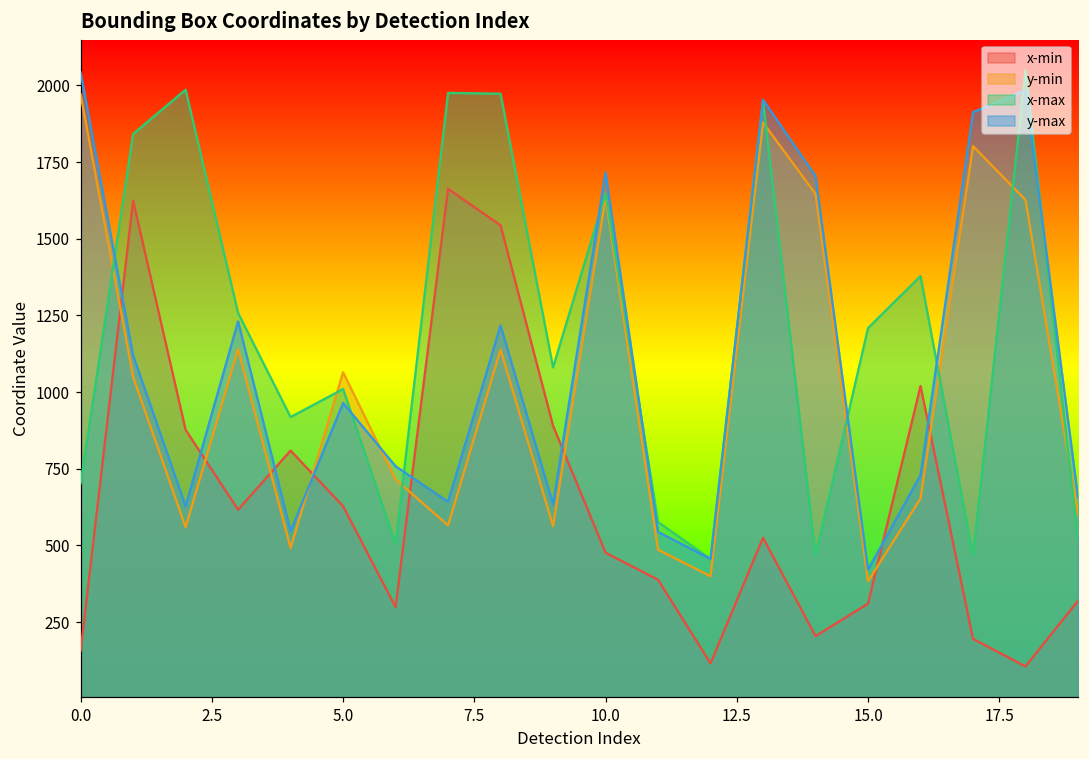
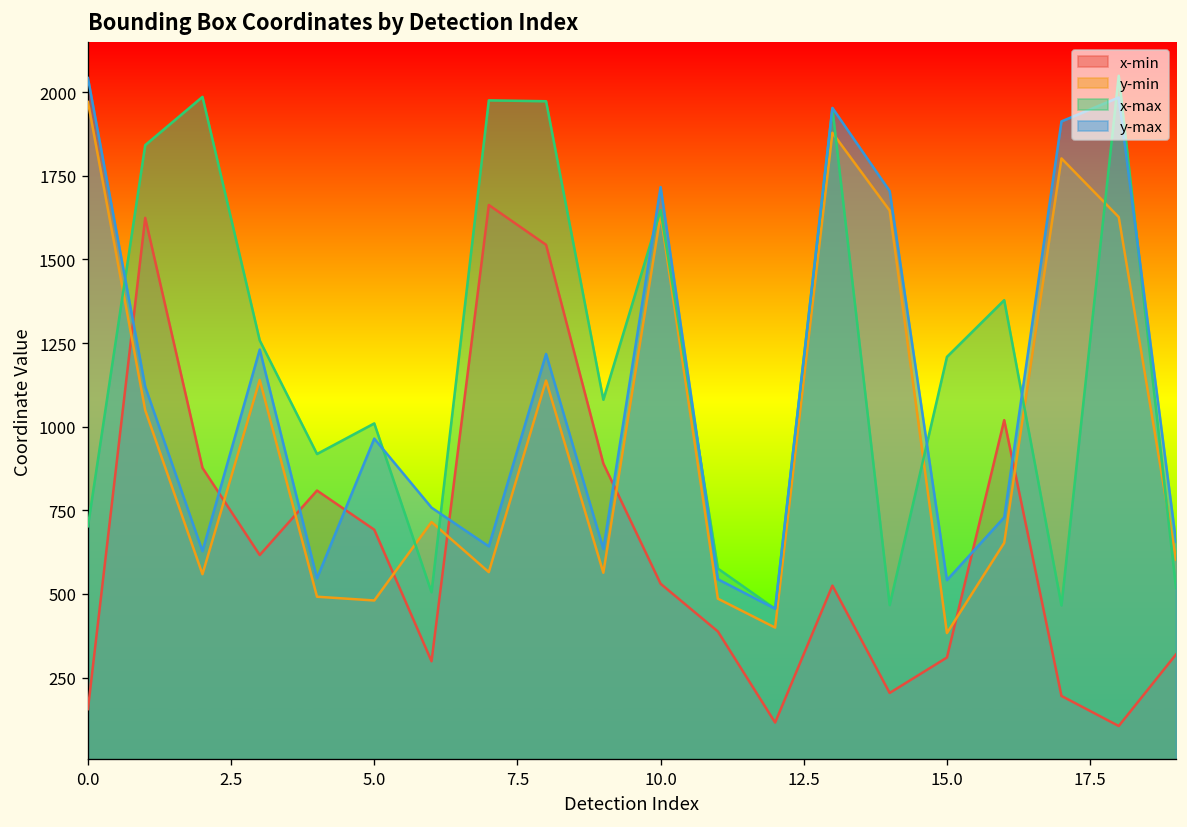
x-min, 5.0: 630 -> 690
y-min, 5.0: 1060 -> 480
x-min, 10.0: 480 -> 530
y-max, 15.0: 420 -> 540
